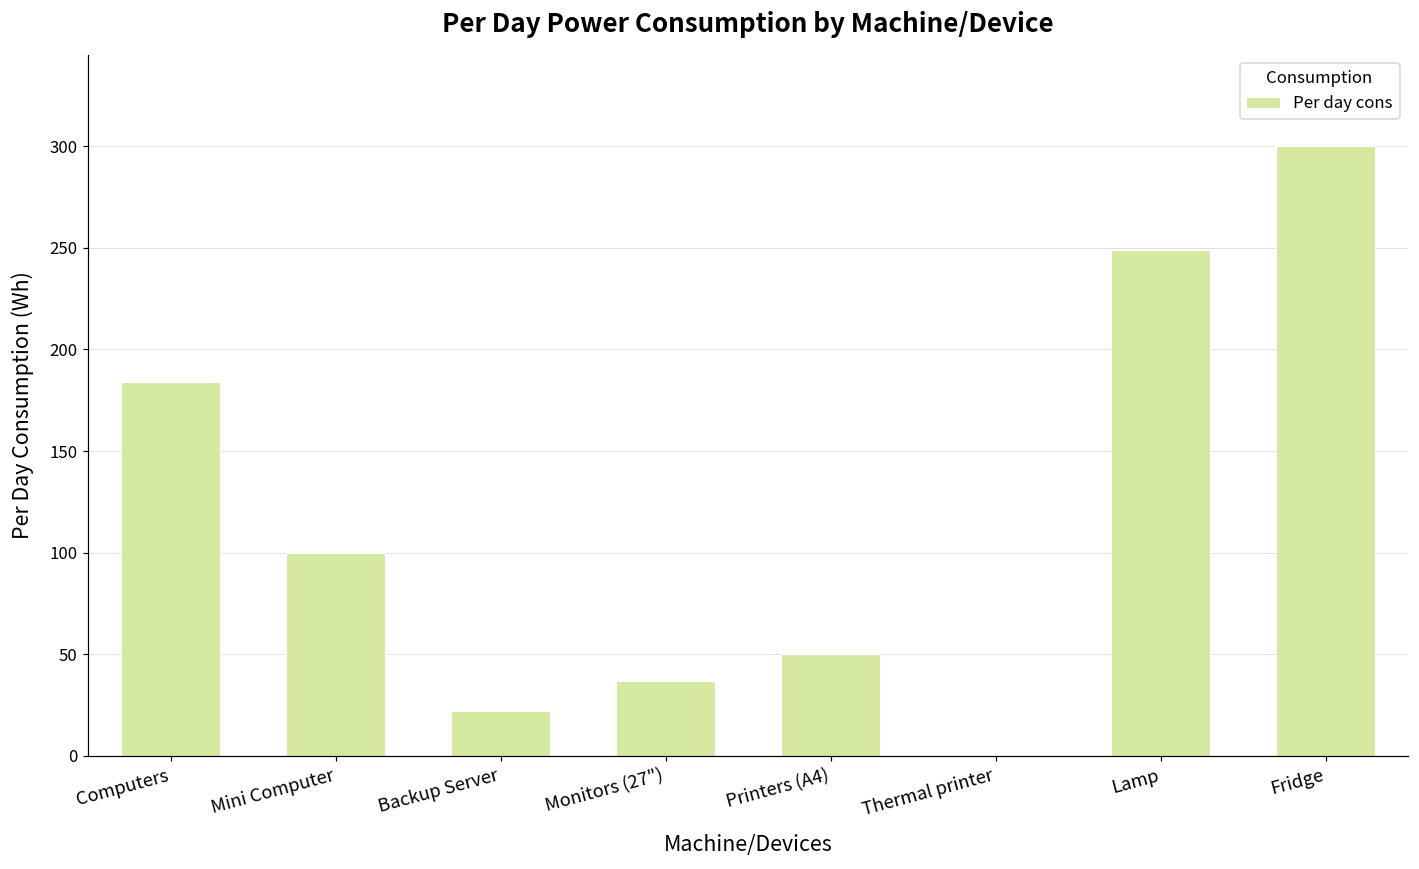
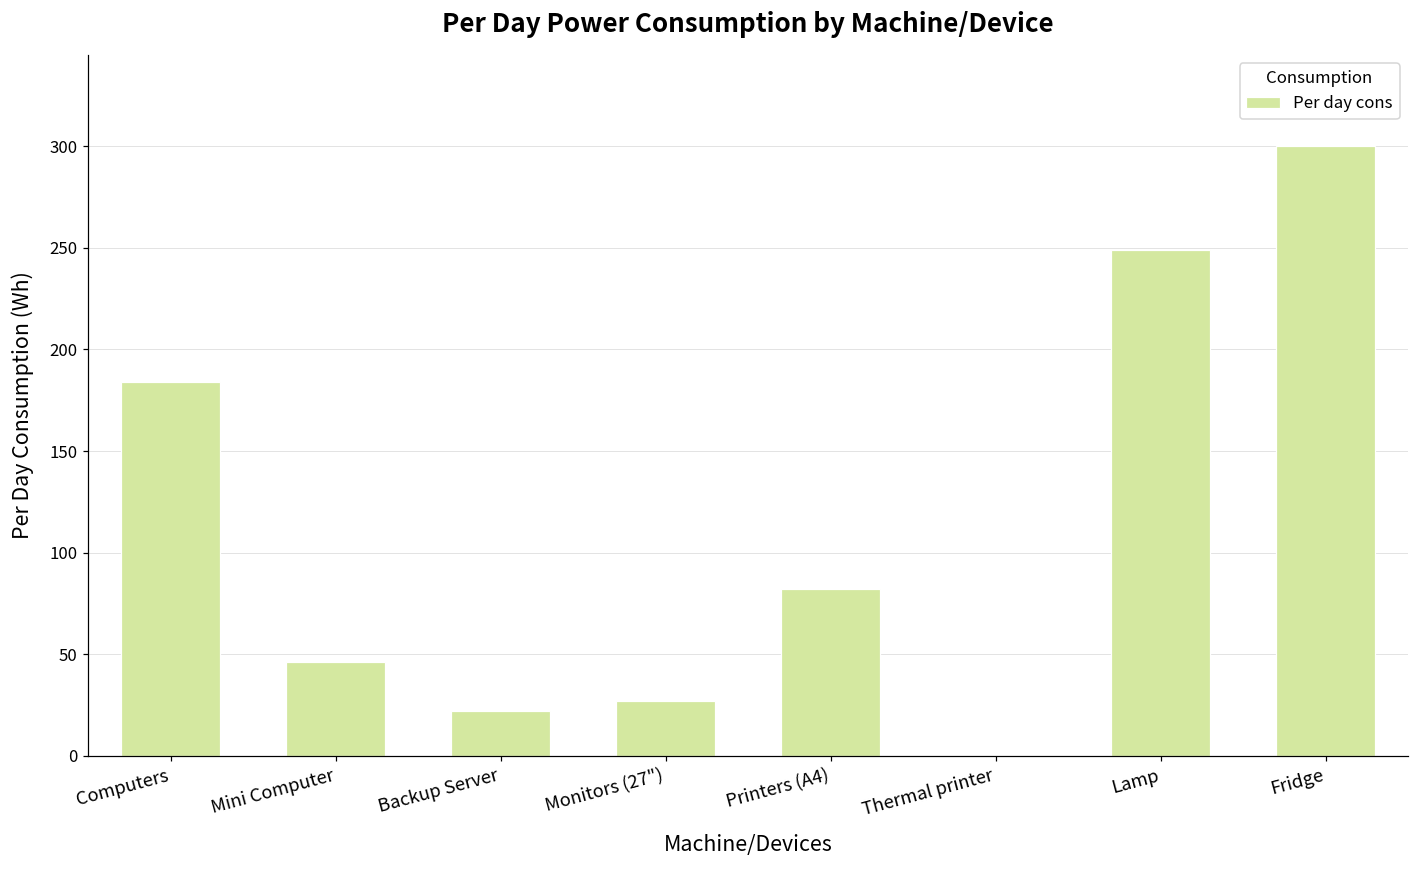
Mini Computer: 100 -> 46
Monitors (27"): 37 -> 27
Printers (A4): 50 -> 82
